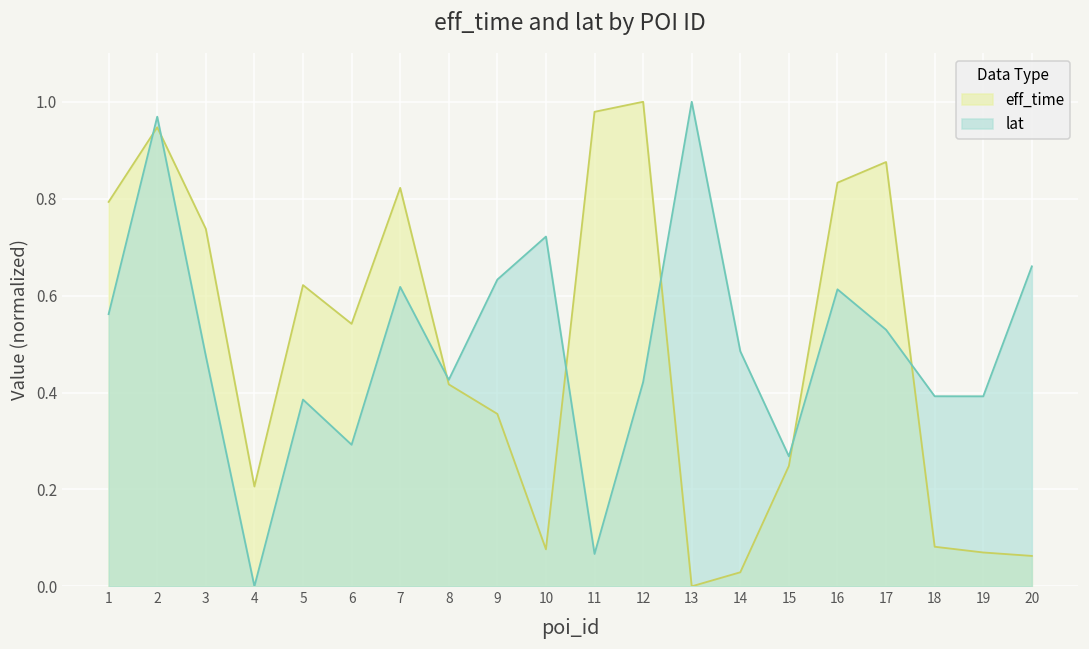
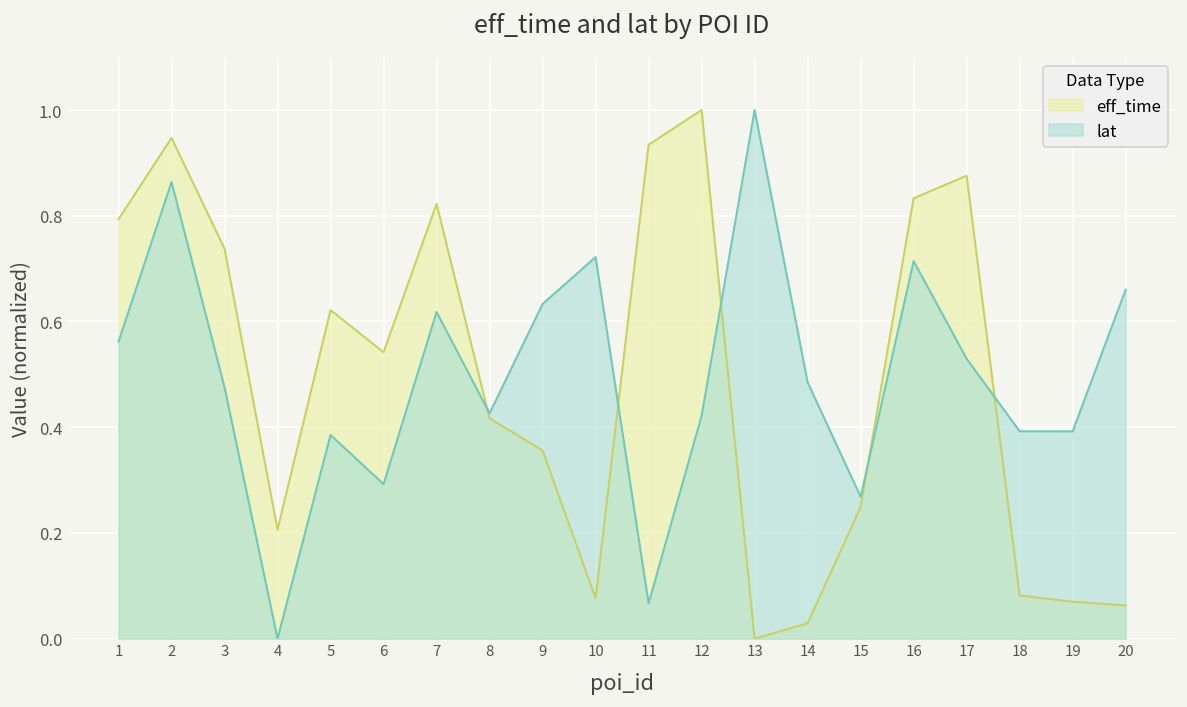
lat, 2: 0.97 -> 0.86
eff_time, 11: 0.98 -> 0.93
lat, 16: 0.61 -> 0.71
